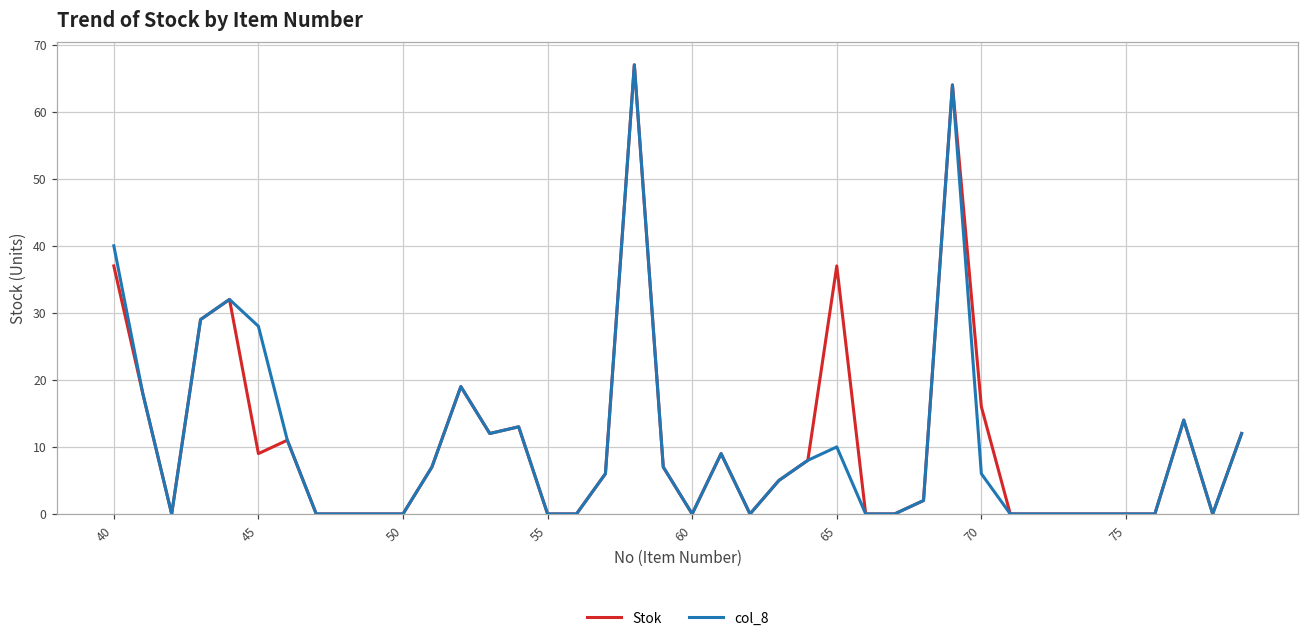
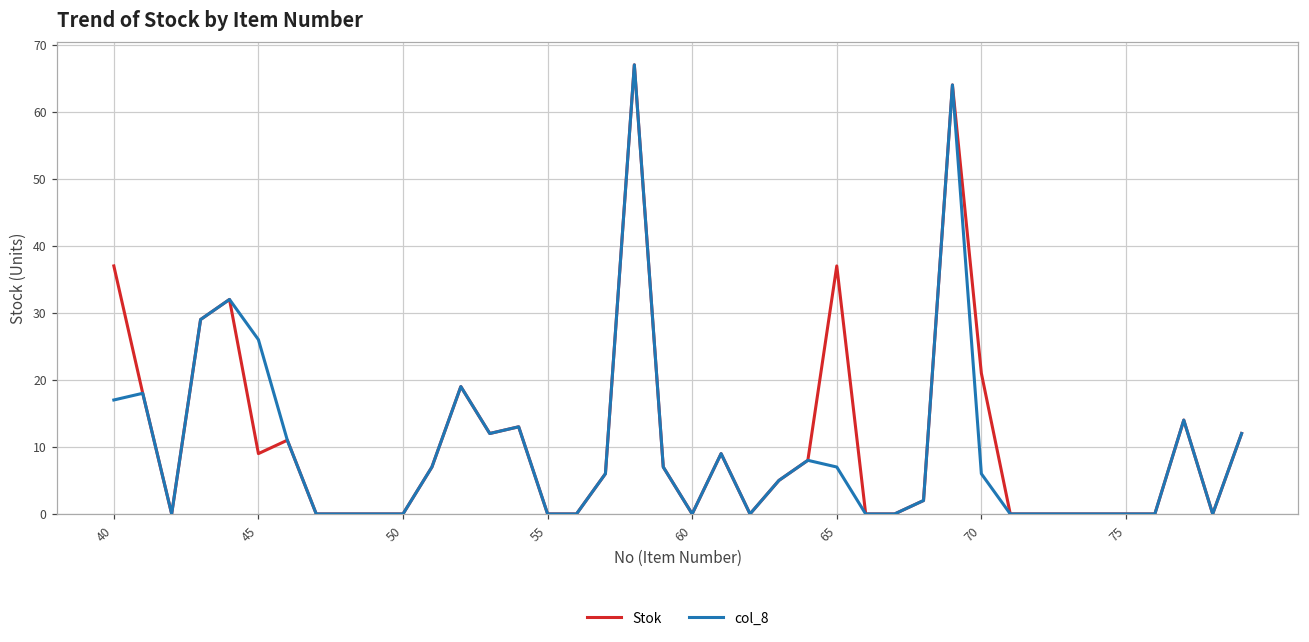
col_8, 40: 40 -> 17
col_8, 45: 28 -> 26
col_8, 65: 10 -> 7
Stok, 70: 16 -> 21
